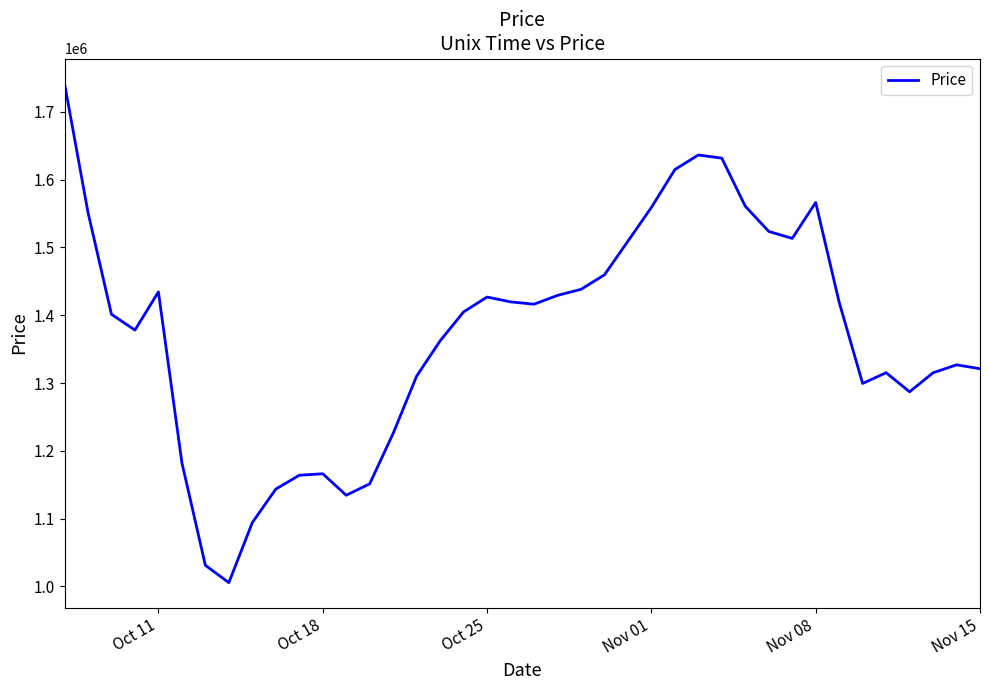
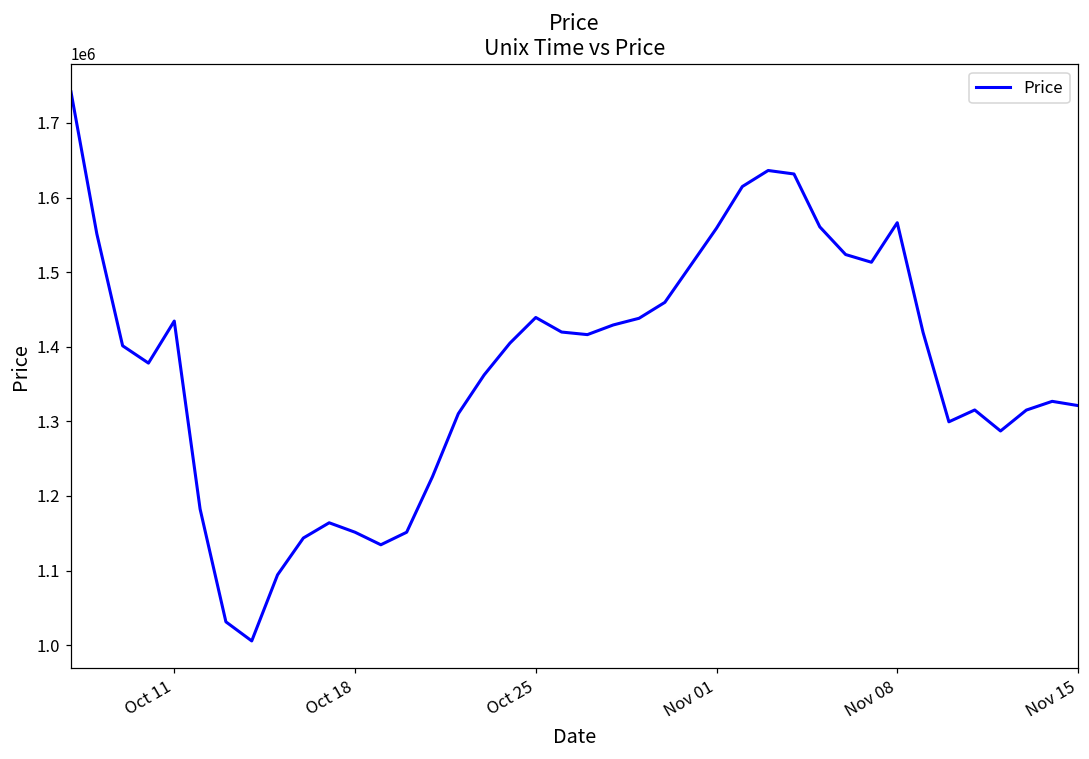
Oct 18: 1170000 -> 1150000
Oct 25: 1430000 -> 1440000
